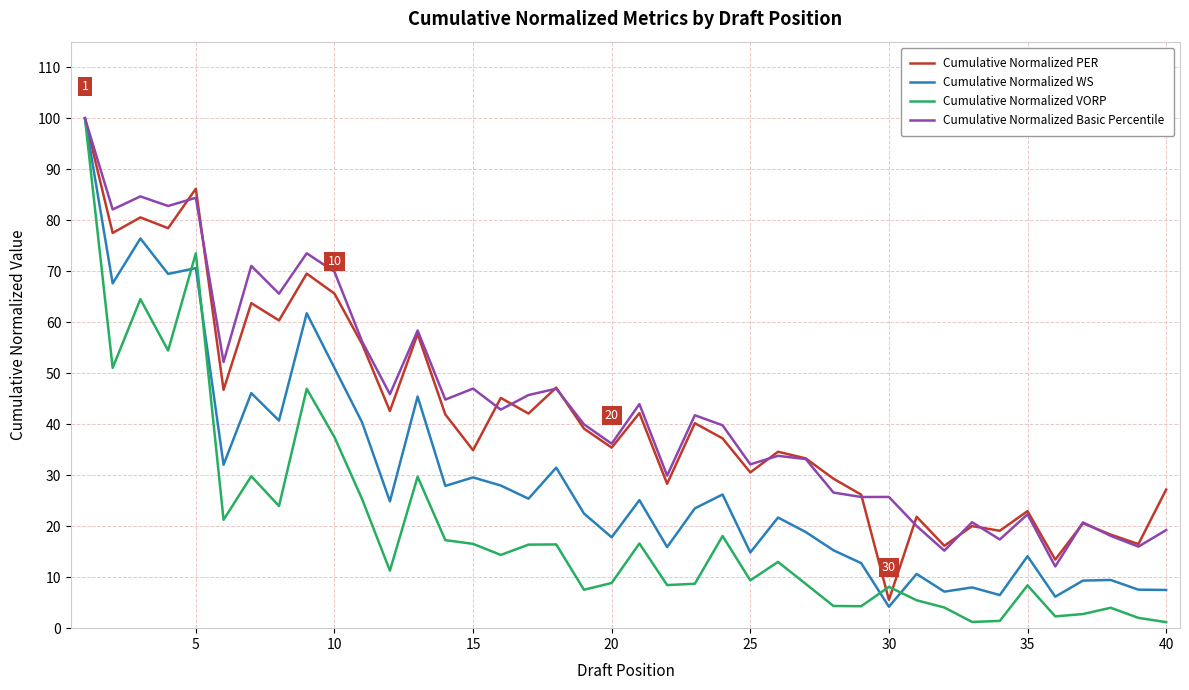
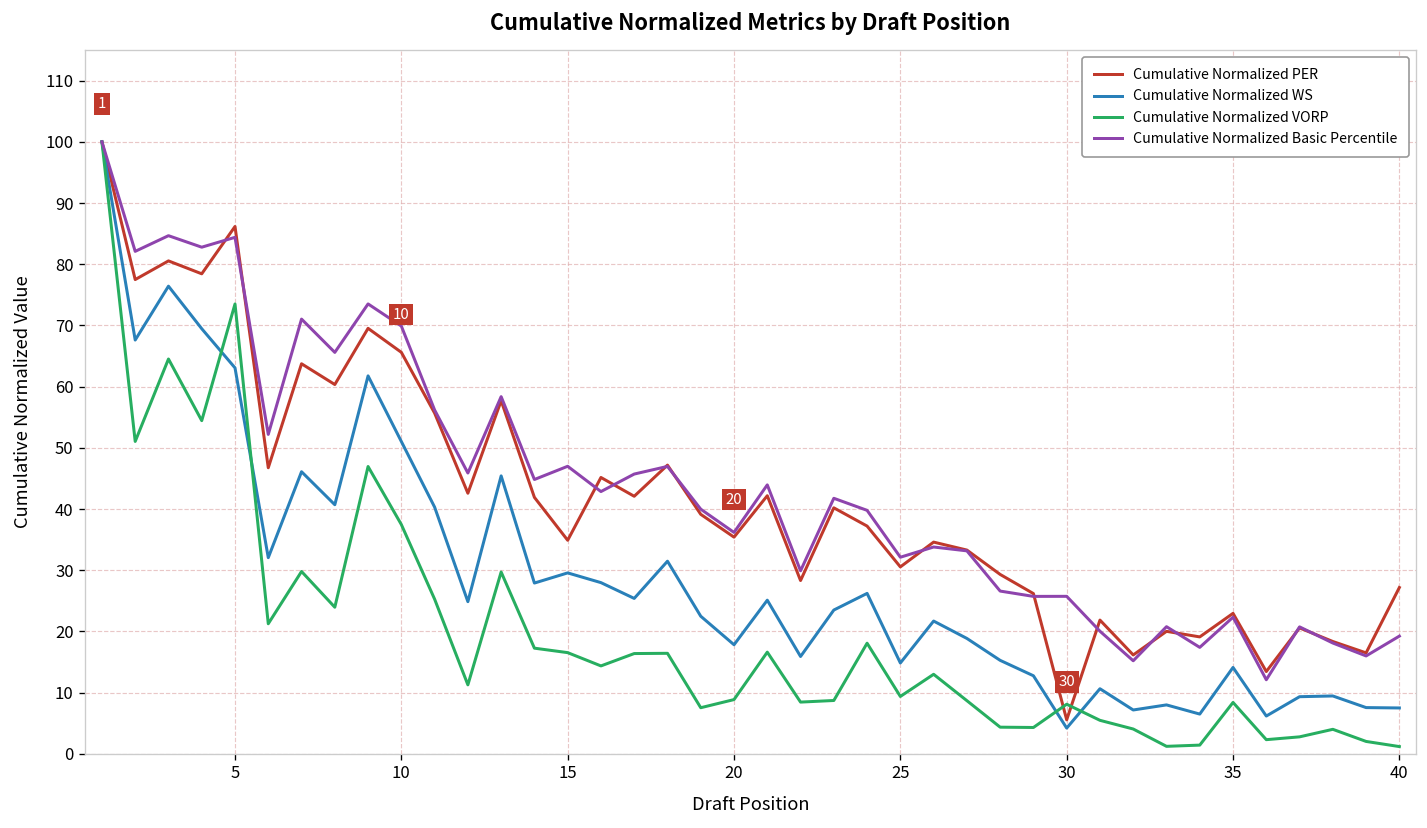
Cumulative Normalized WS, 5: 71 -> 63
